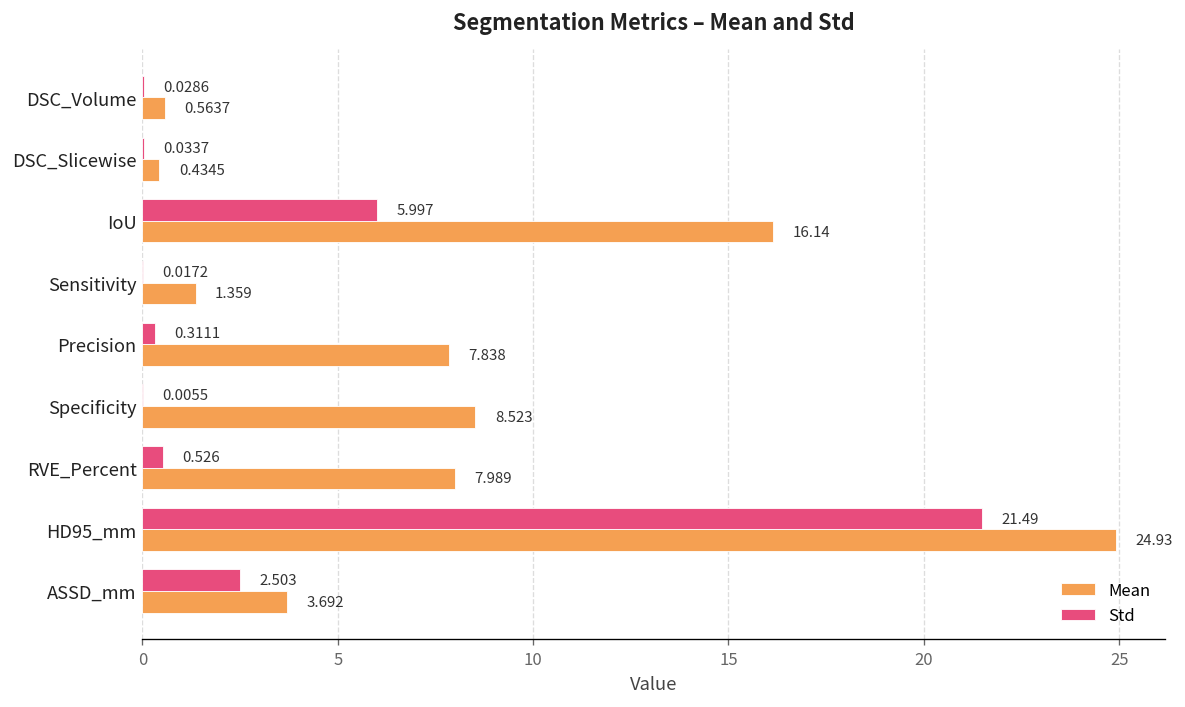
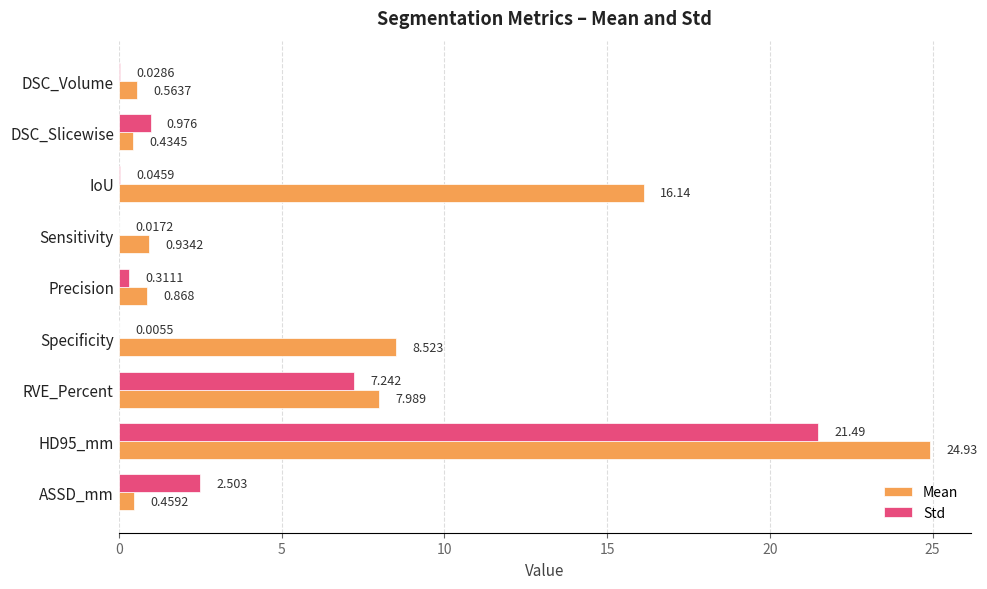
Std, DSC_Slicewise: 0.0337 -> 0.976
Std, IoU: 5.997 -> 0.0459
Mean, Sensitivity: 1.359 -> 0.9342
Mean, Precision: 7.838 -> 0.868
Std, RVE_Percent: 0.526 -> 7.242
Mean, ASSD_mm: 3.692 -> 0.4592
